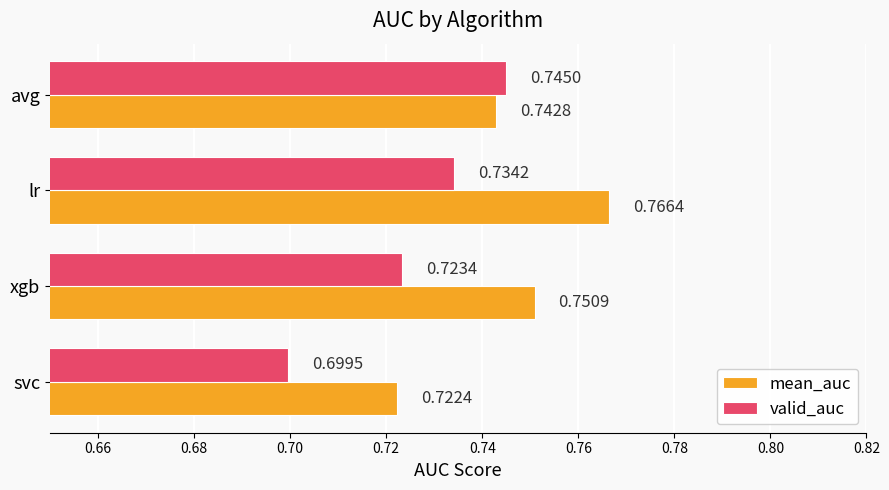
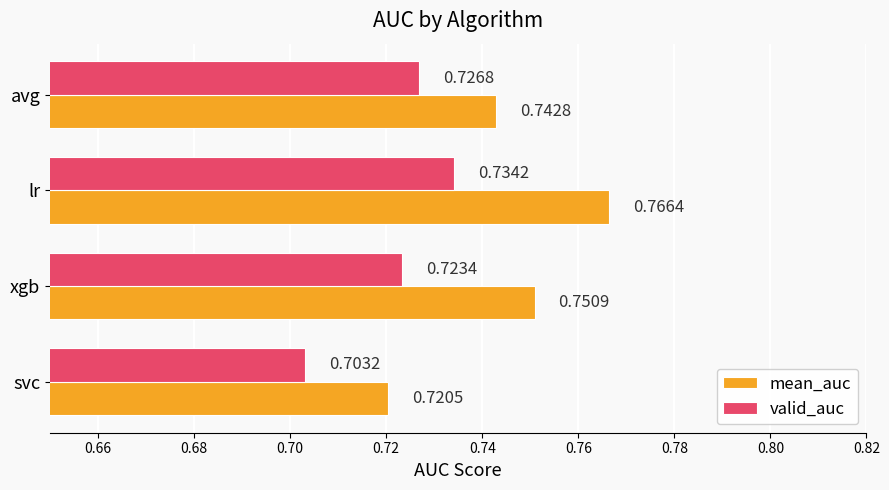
valid_auc, avg: 0.7450 -> 0.7268
valid_auc, svc: 0.6995 -> 0.7032
mean_auc, svc: 0.7224 -> 0.7205
